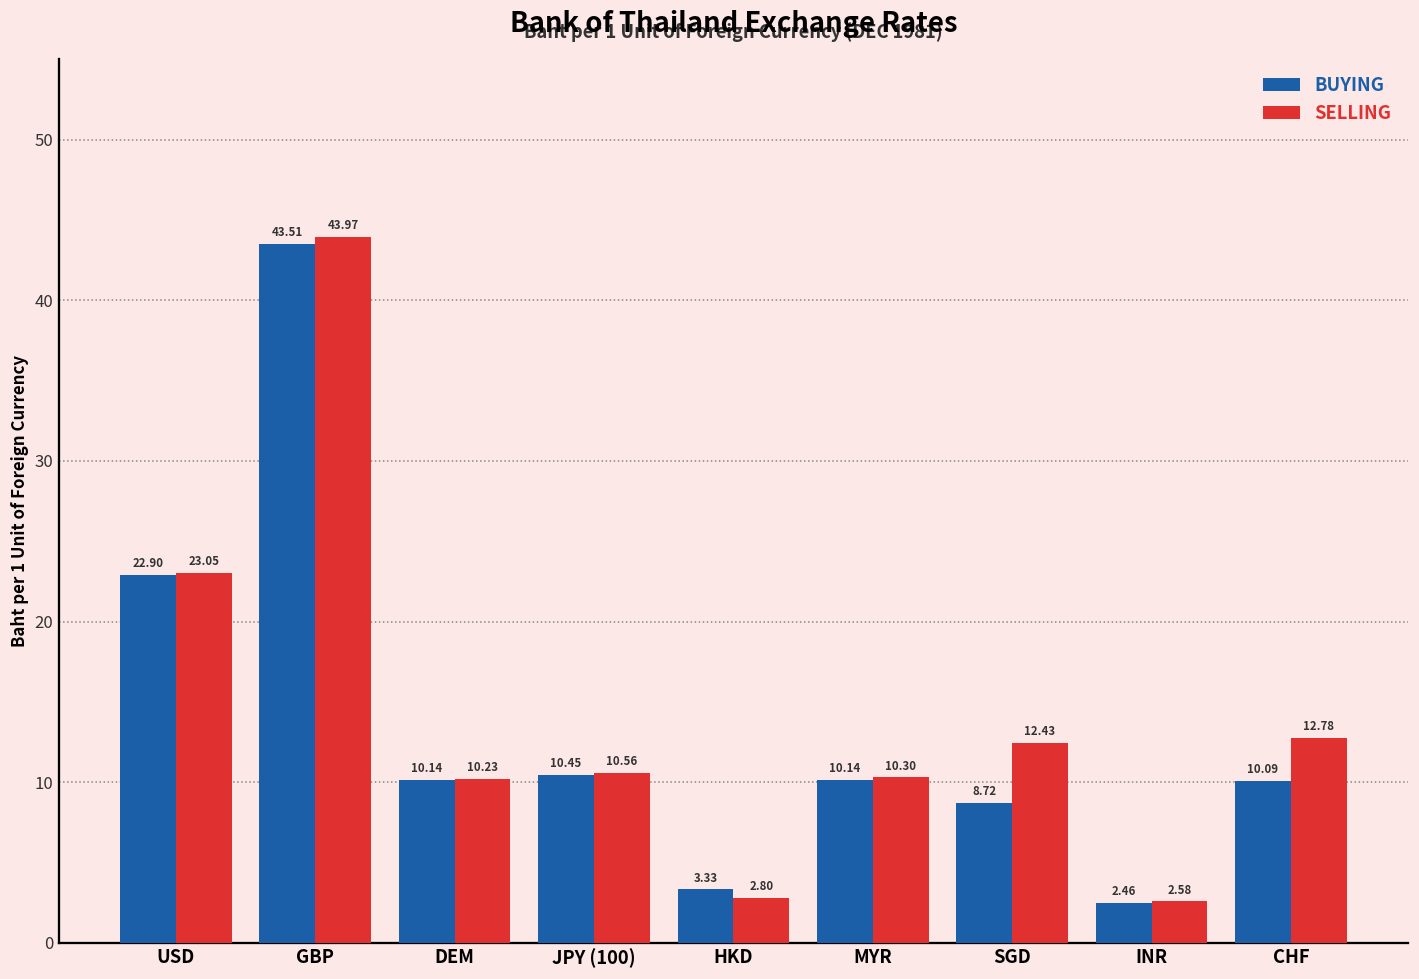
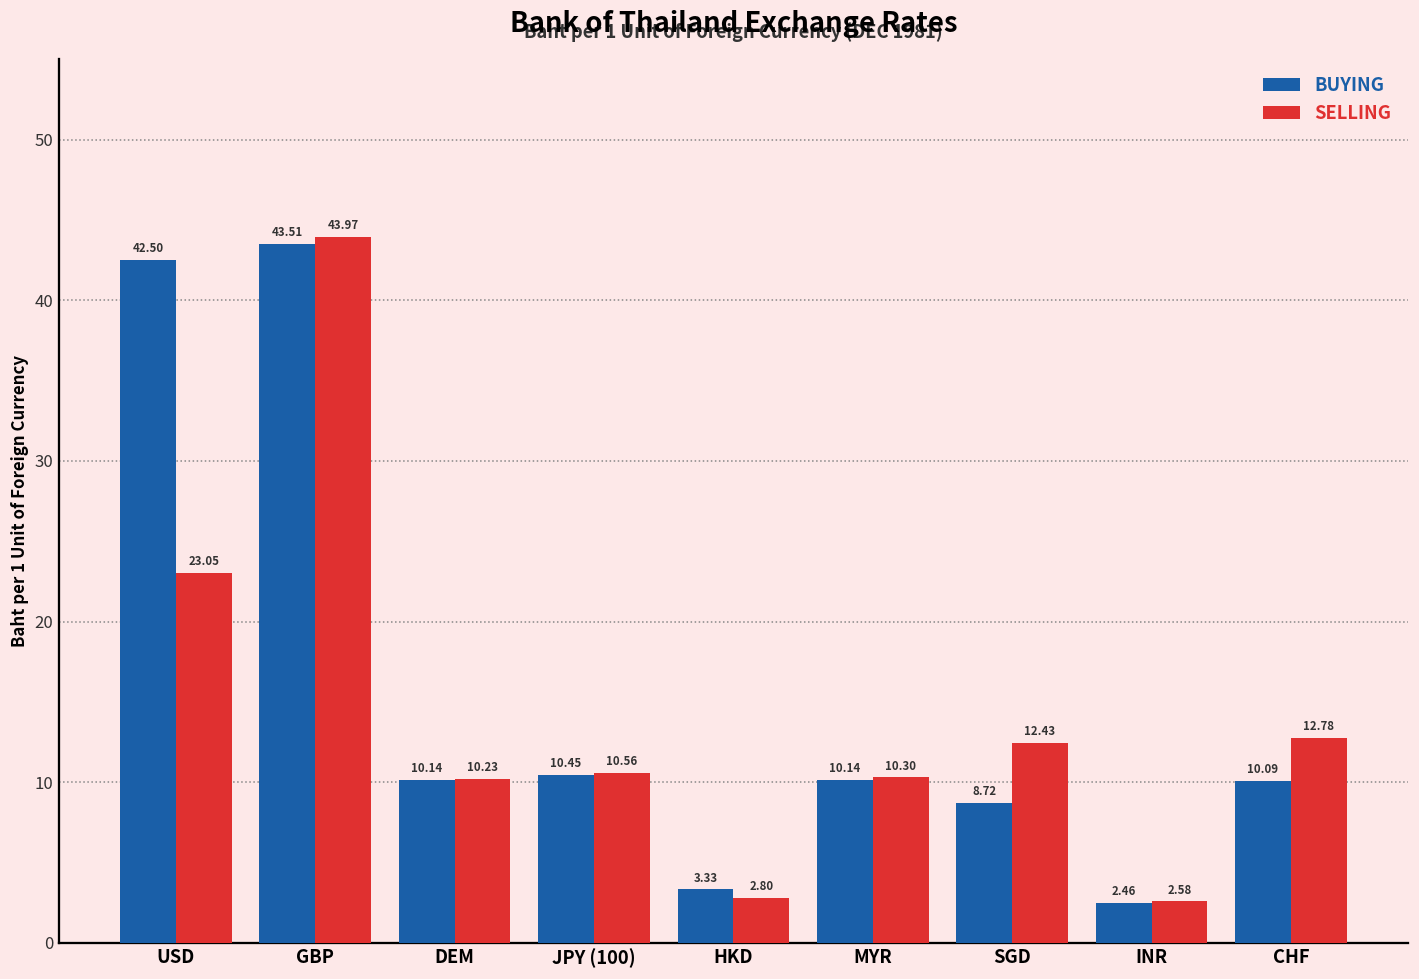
BUYING, USD: 22.90 -> 42.50
